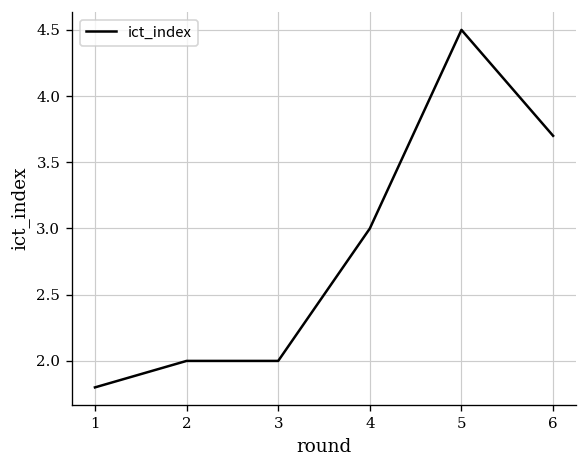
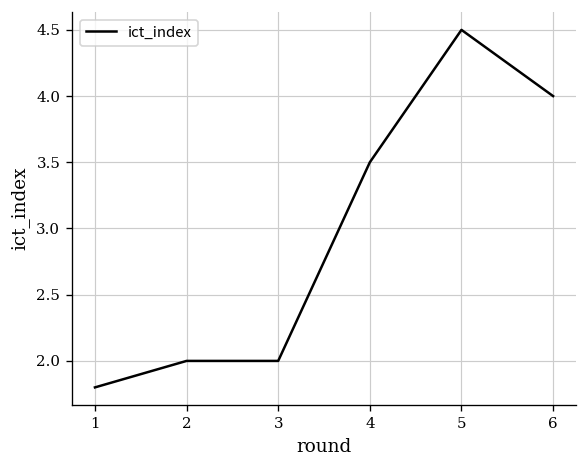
4: 3.0 -> 3.5
6: 3.7 -> 4.0
